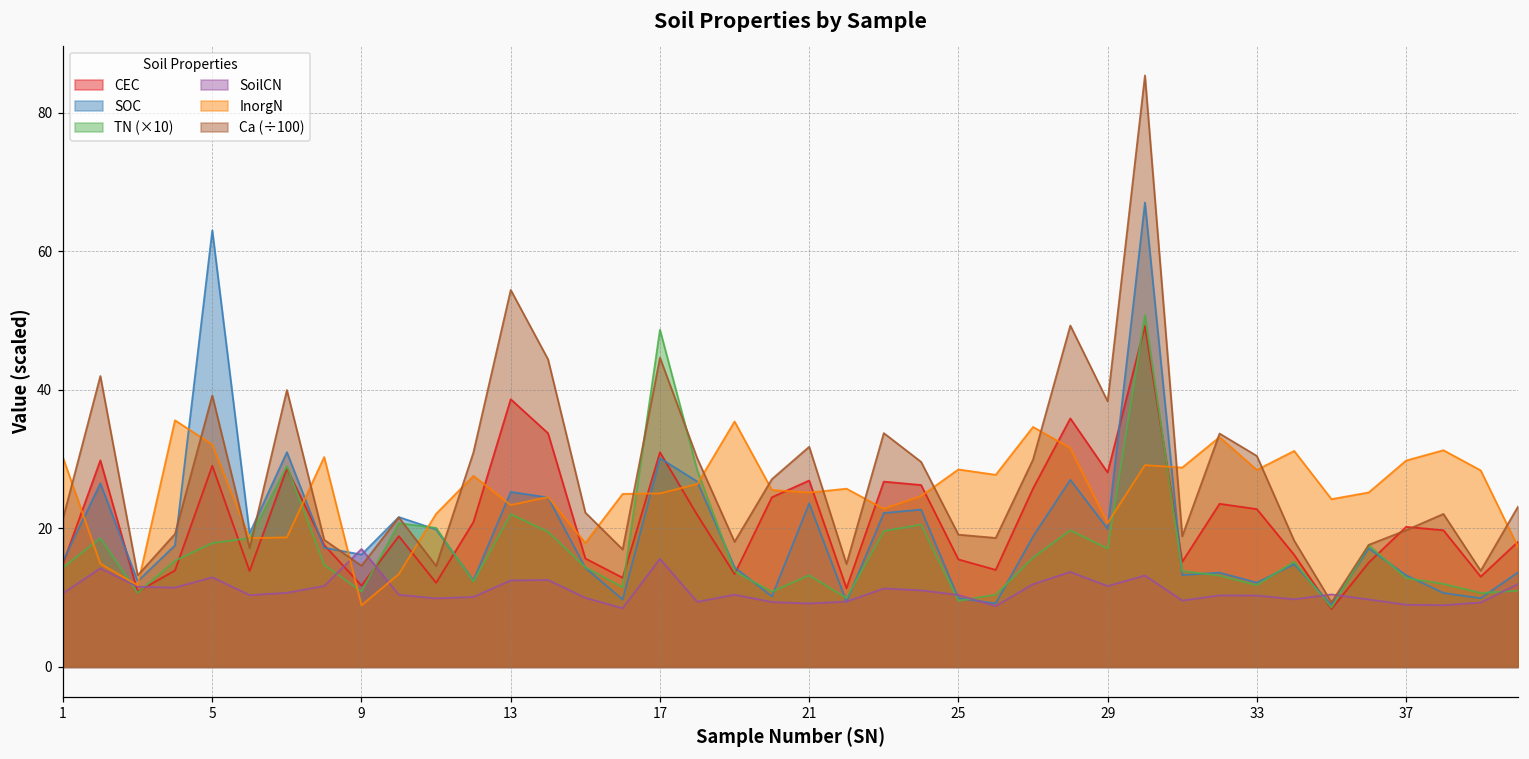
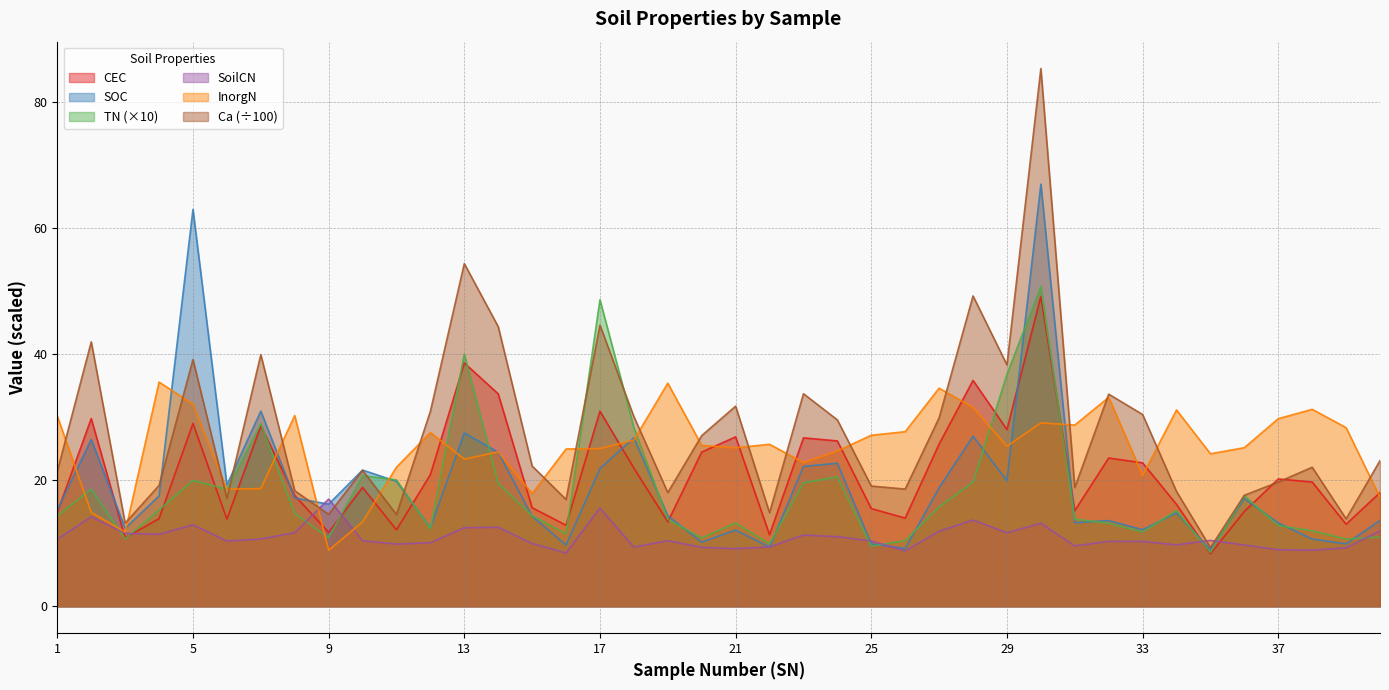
TN (×10), 5: 18 -> 20
SOC, 13: 25 -> 28
TN (×10), 13: 22 -> 40
SOC, 17: 30 -> 22
SOC, 21: 24 -> 12
InorgN, 25: 29 -> 27
TN (×10), 29: 17 -> 37
InorgN, 29: 21 -> 25
InorgN, 33: 28 -> 21
